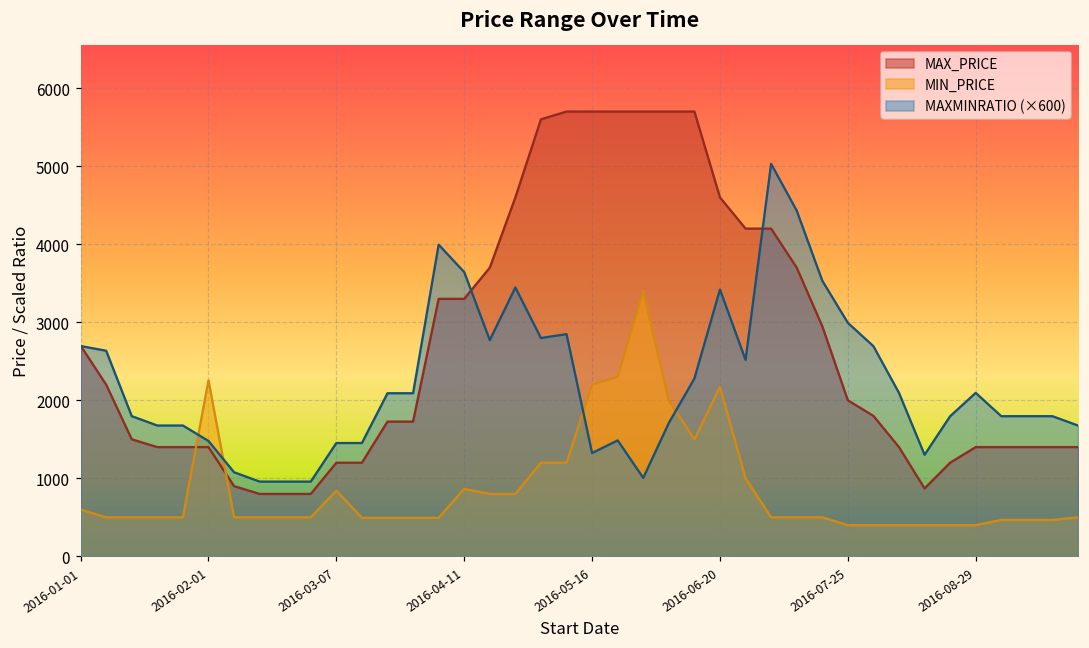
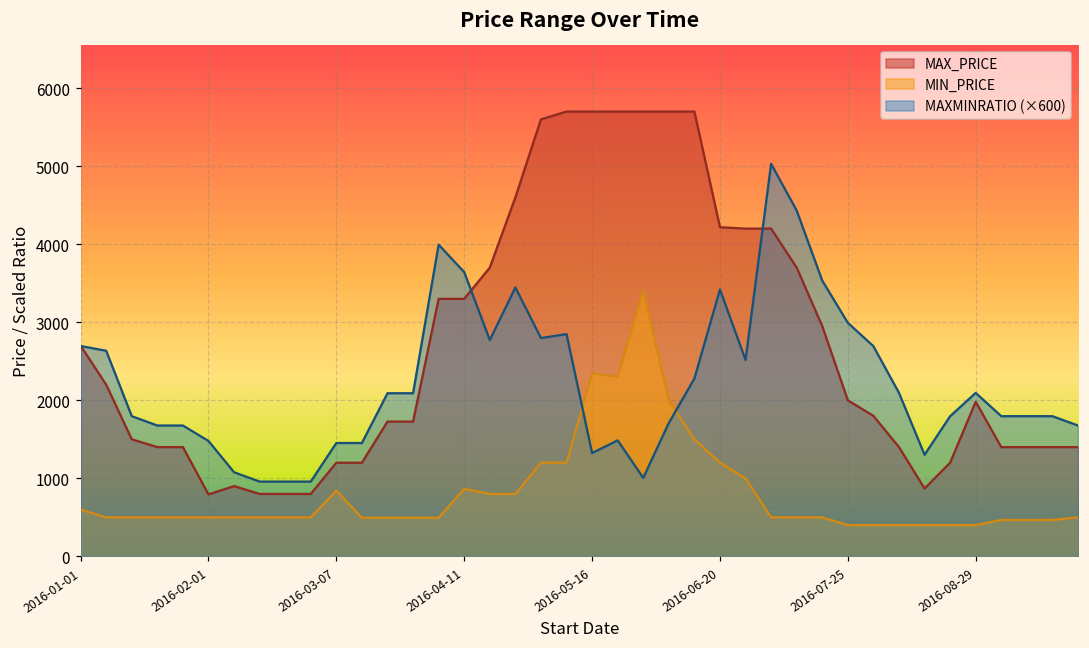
MAX_PRICE, 2016-02-01: 1400 -> 800
MIN_PRICE, 2016-02-01: 2300 -> 500
MIN_PRICE, 2016-05-16: 2200 -> 2300
MAX_PRICE, 2016-06-20: 4600 -> 4200
MIN_PRICE, 2016-06-20: 2200 -> 1200
MAX_PRICE, 2016-08-29: 1400 -> 2000
